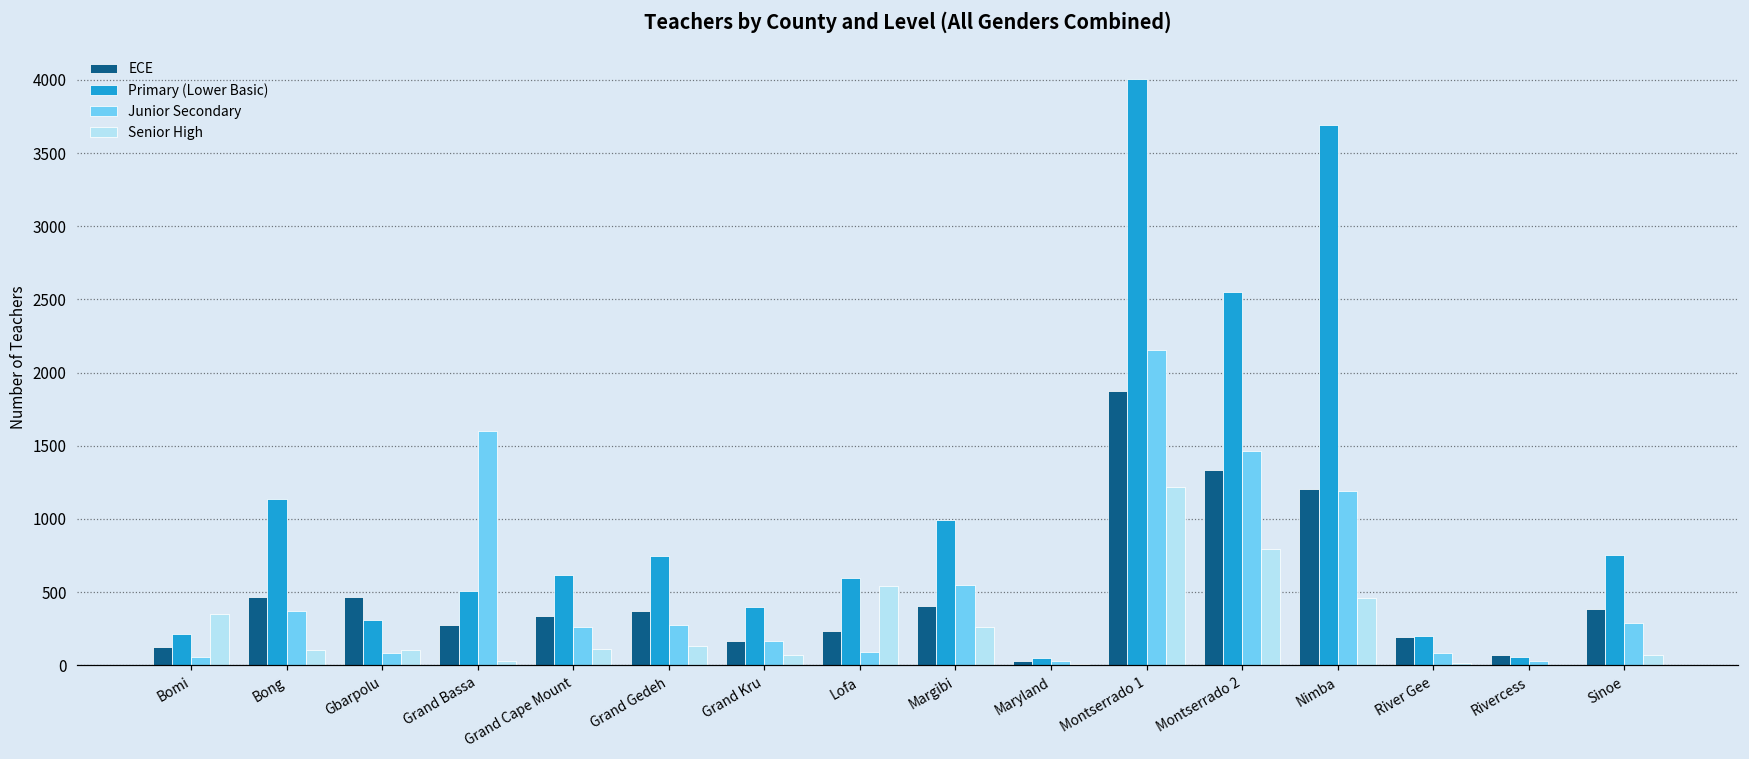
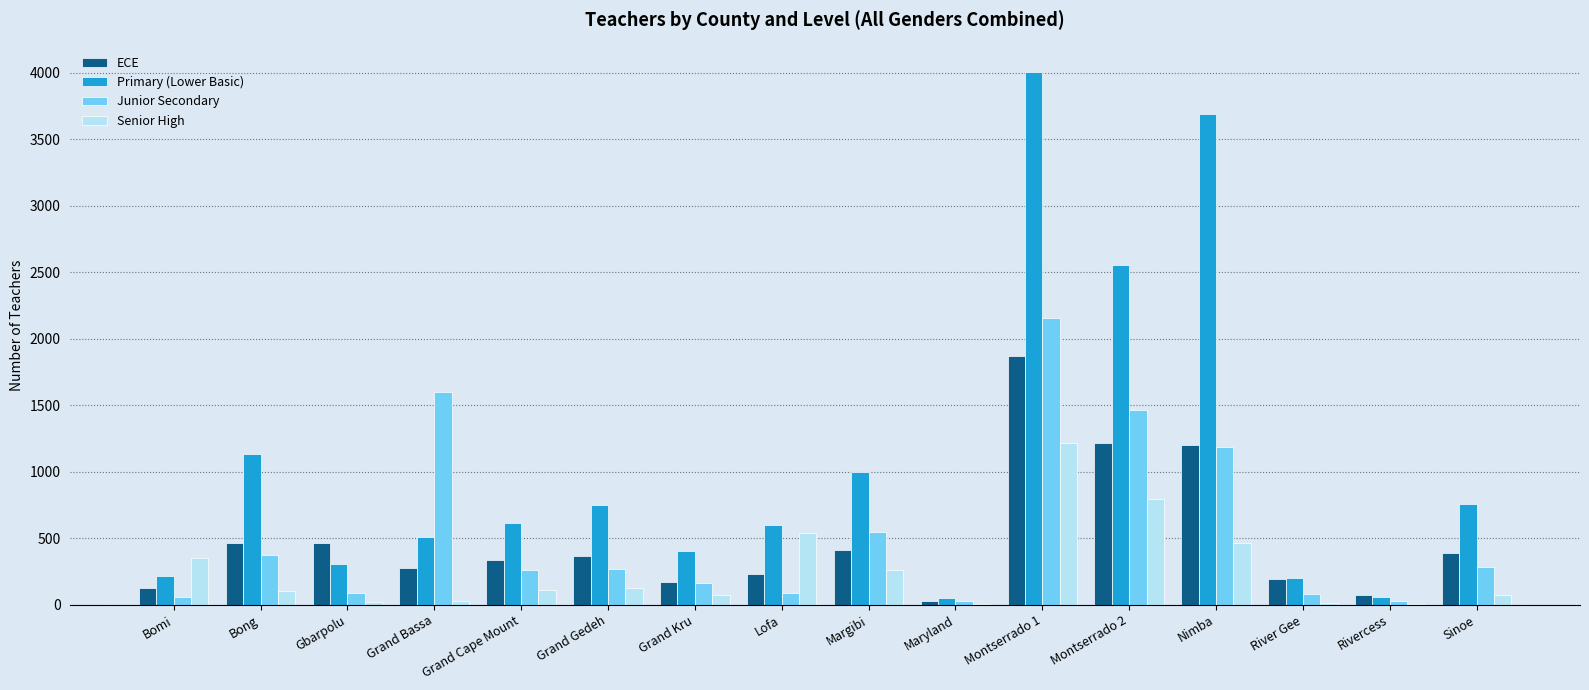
Senior High, Gbarpolu: 110 -> 20
ECE, Montserrado 2: 1330 -> 1220
